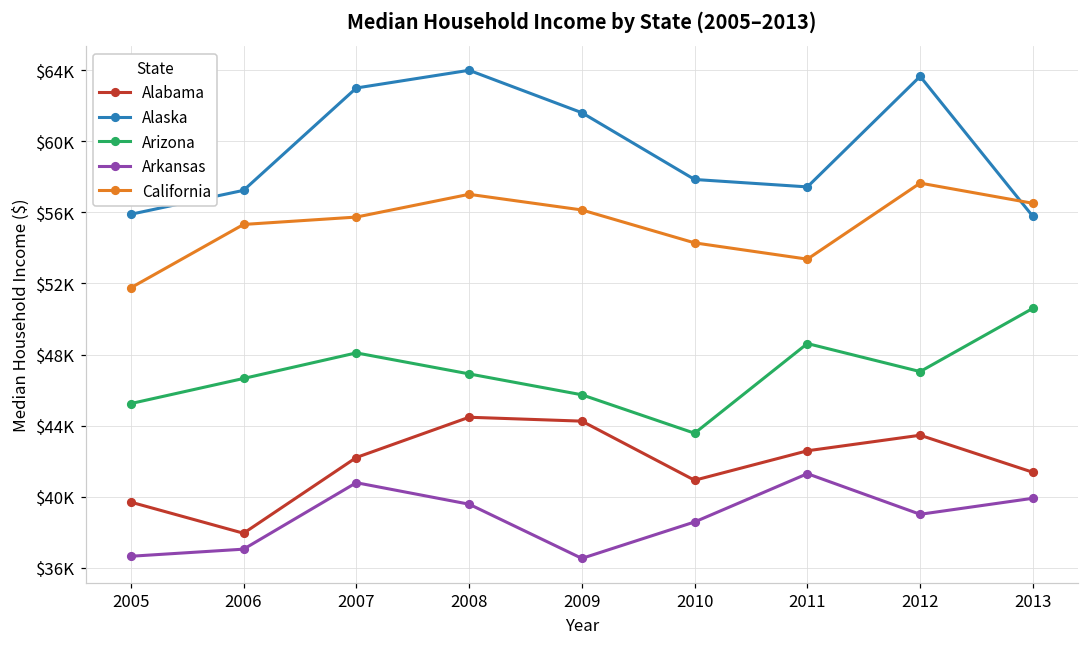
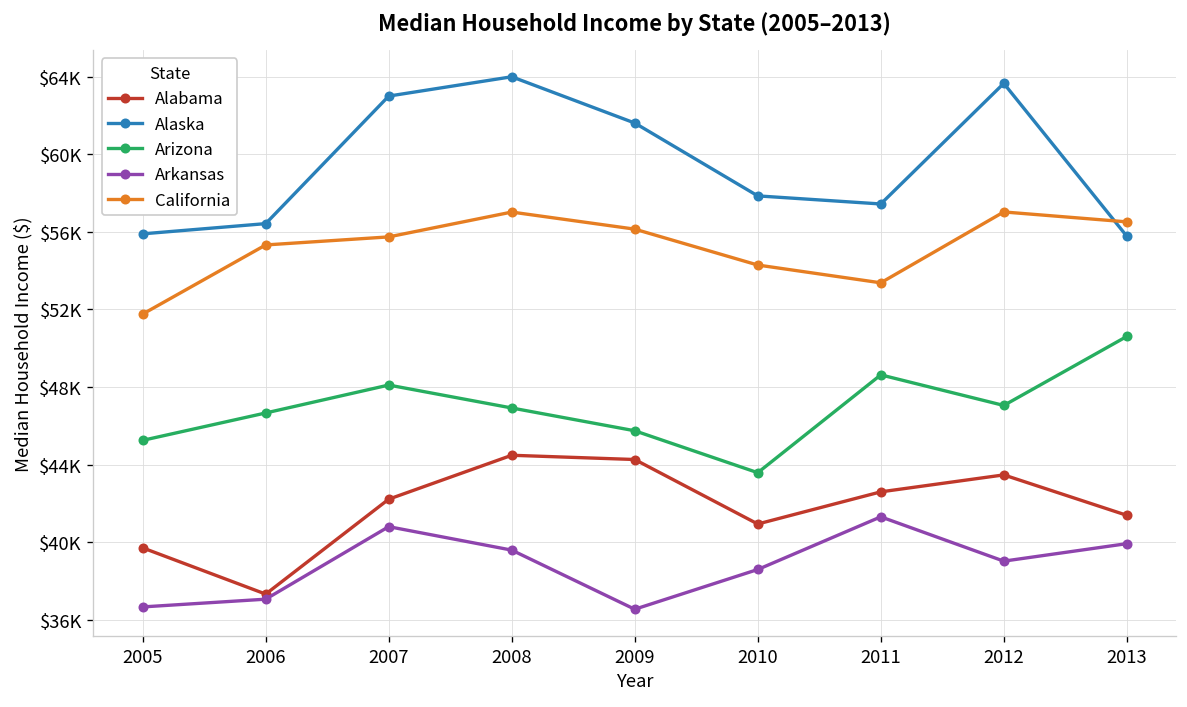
Alabama, 2006: $38000 -> $37300
Alaska, 2006: $57200 -> $56400
California, 2012: $57600 -> $57000
